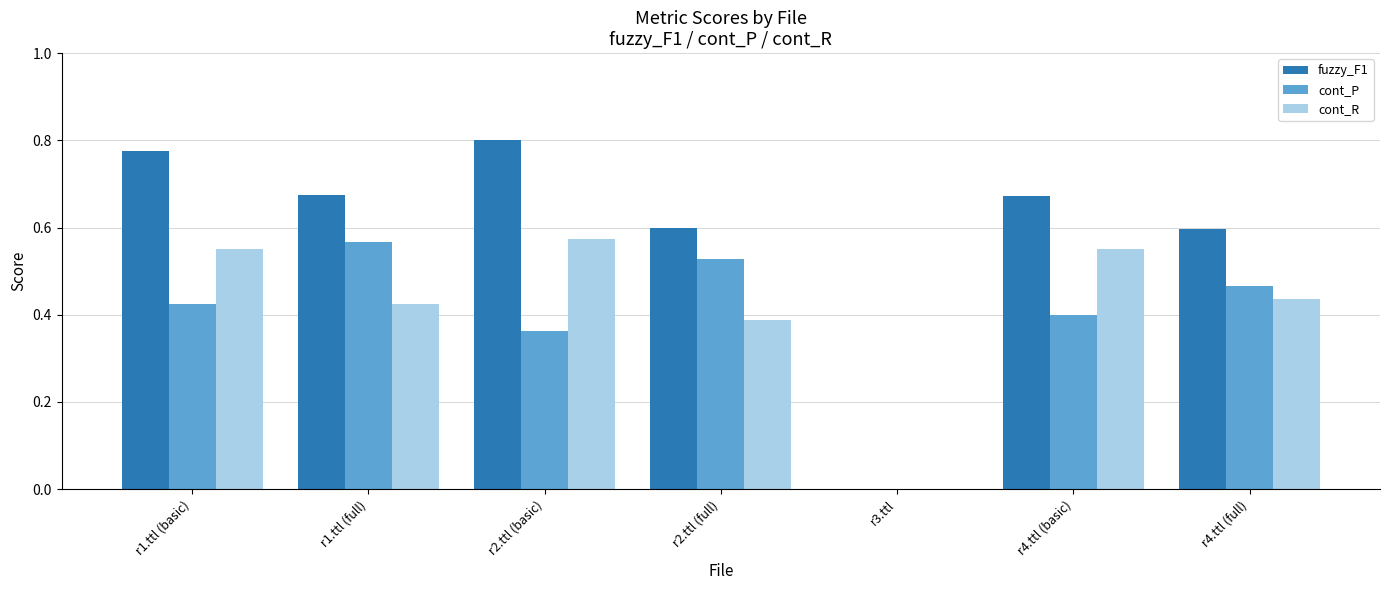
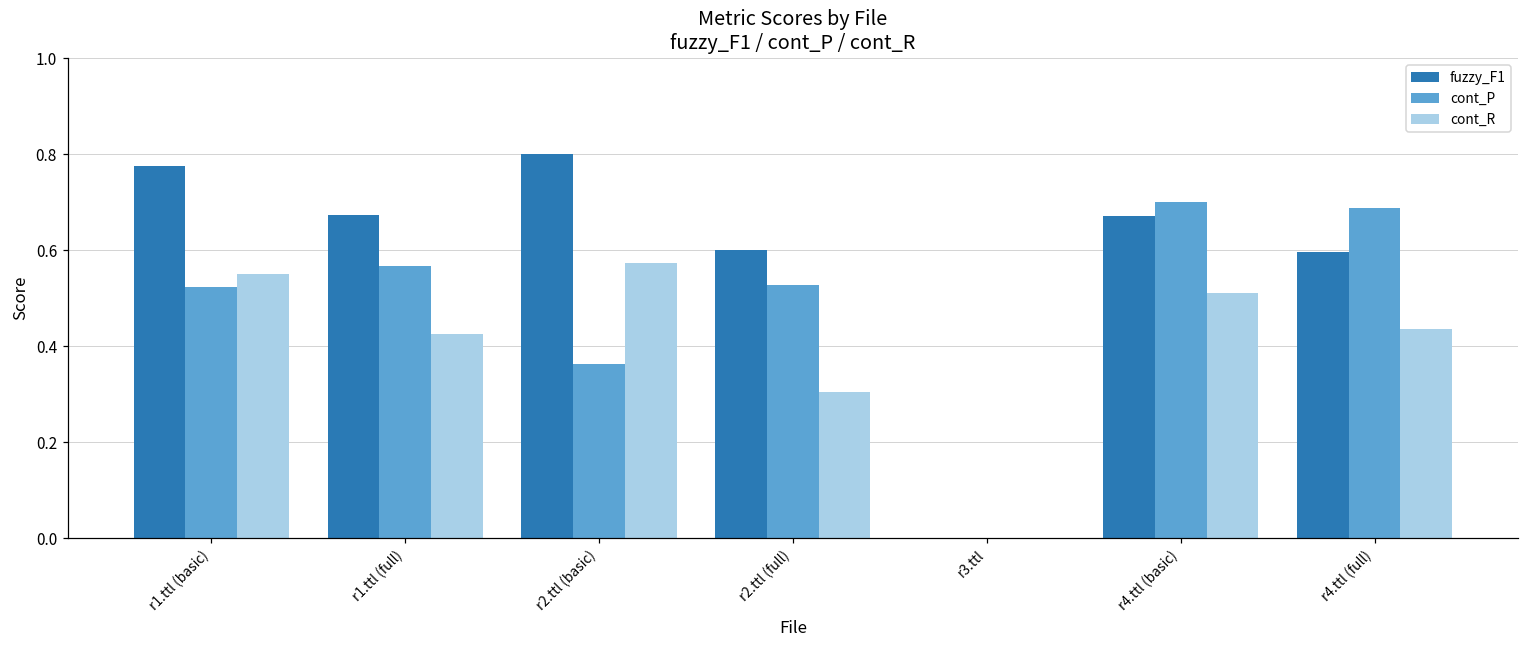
cont_P, r1.ttl (basic): 0.43 -> 0.52
cont_R, r2.ttl (full): 0.39 -> 0.30
cont_P, r4.ttl (basic): 0.40 -> 0.70
cont_R, r4.ttl (basic): 0.55 -> 0.51
cont_P, r4.ttl (full): 0.47 -> 0.69
